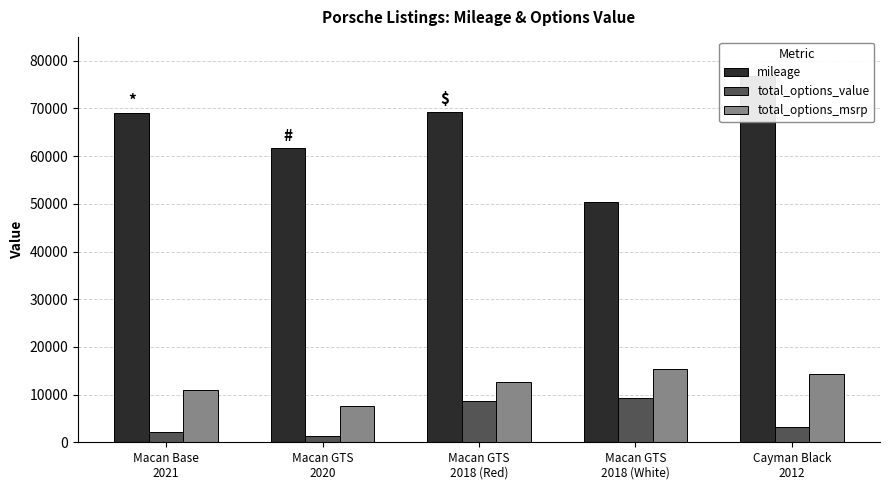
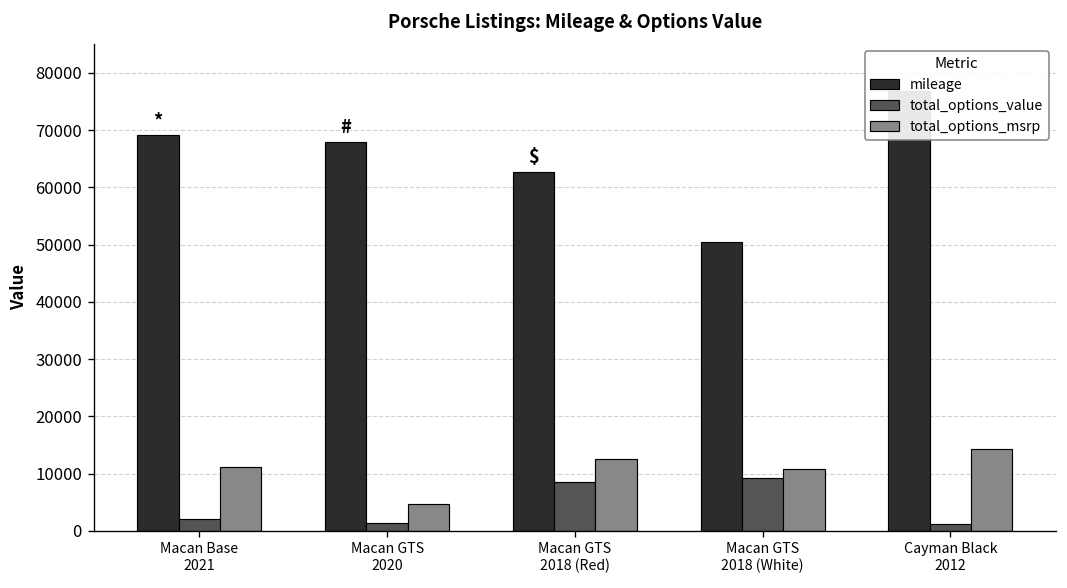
mileage, Macan GTS 2020: 62000 -> 68000
total_options_msrp, Macan GTS 2020: 8000 -> 5000
mileage, Macan GTS 2018 (Red): 69000 -> 63000
total_options_msrp, Macan GTS 2018 (White): 15000 -> 11000
total_options_value, Cayman Black 2012: 3000 -> 1000
